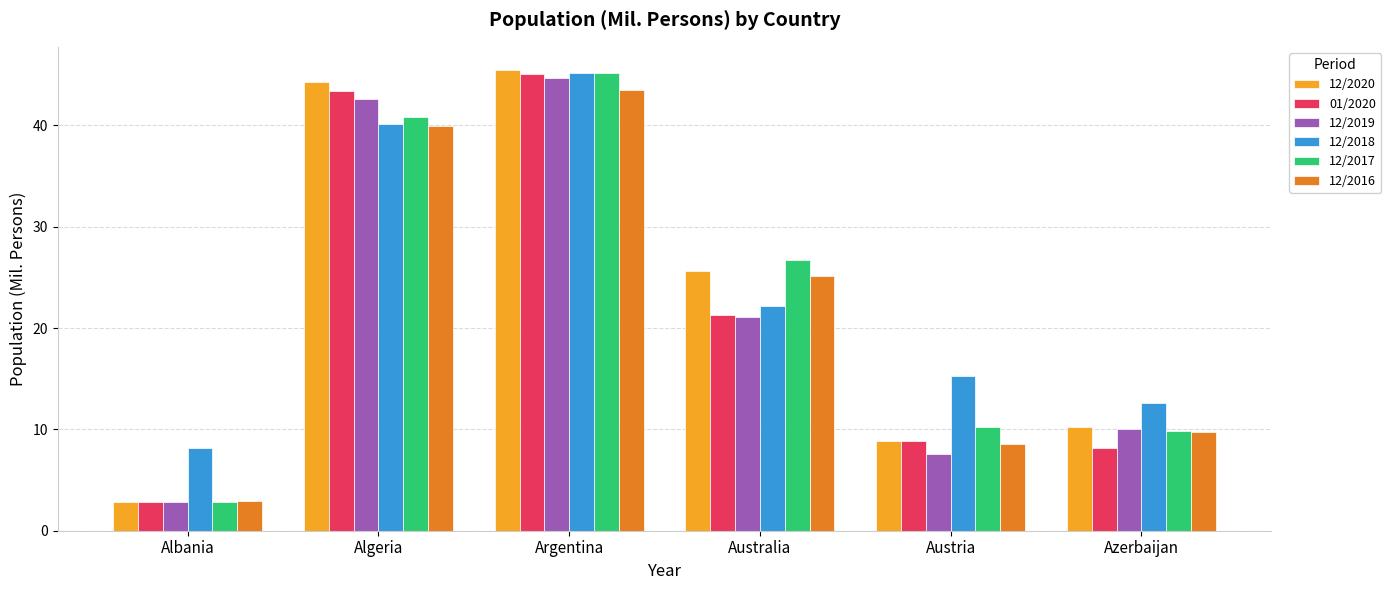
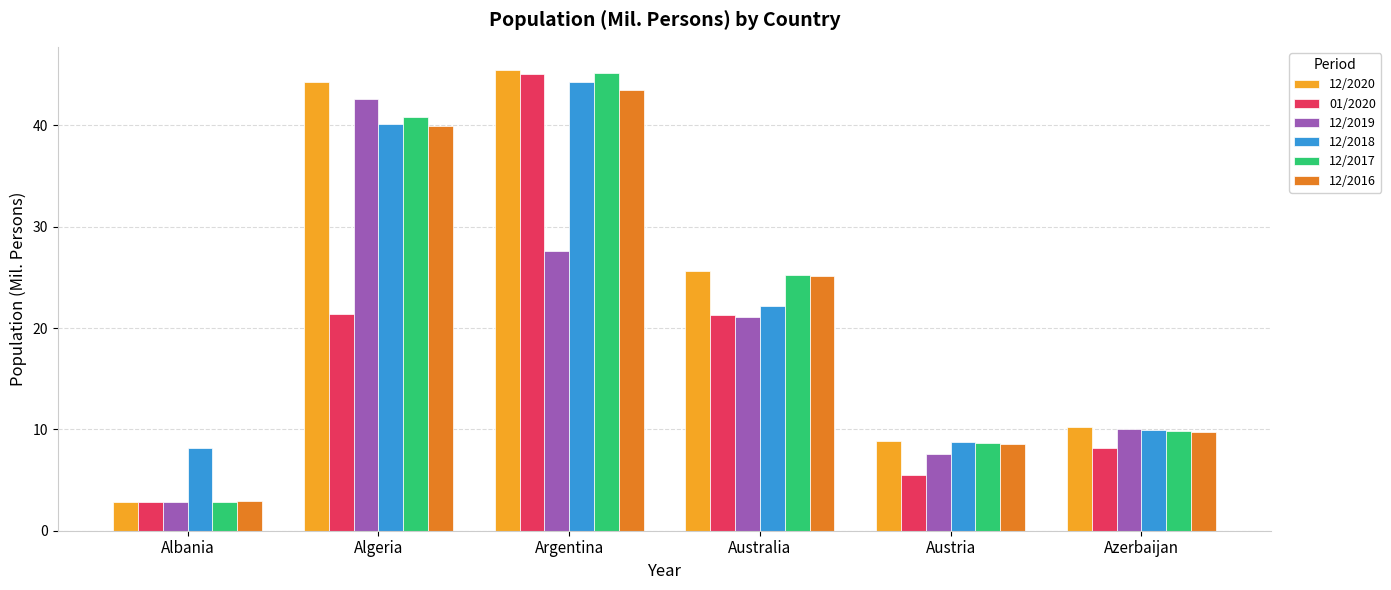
01/2020, Algeria: 43.4 -> 21.4
12/2019, Argentina: 44.7 -> 27.6
12/2018, Argentina: 45.2 -> 44.3
12/2017, Australia: 26.7 -> 25.3
01/2020, Austria: 8.9 -> 5.5
12/2018, Austria: 15.2 -> 8.8
12/2017, Austria: 10.3 -> 8.7
12/2018, Azerbaijan: 12.6 -> 10.0
